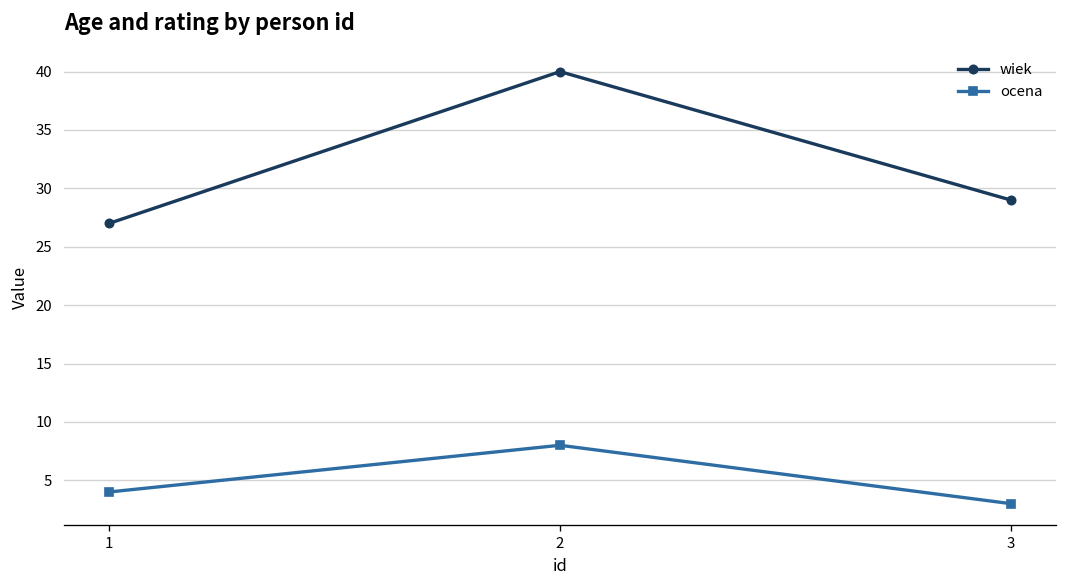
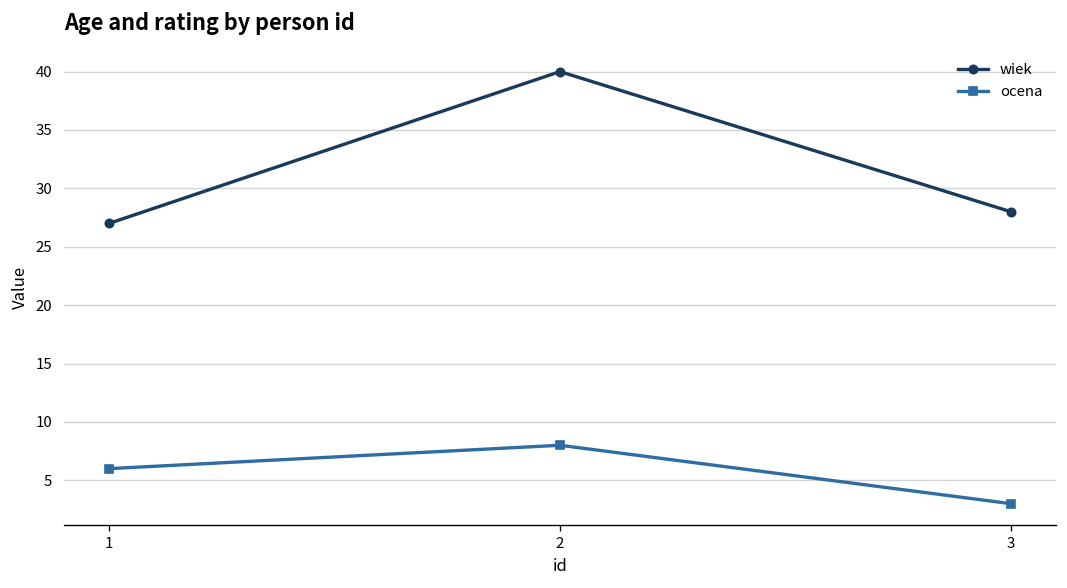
ocena, 1: 4 -> 6
wiek, 3: 29 -> 28
